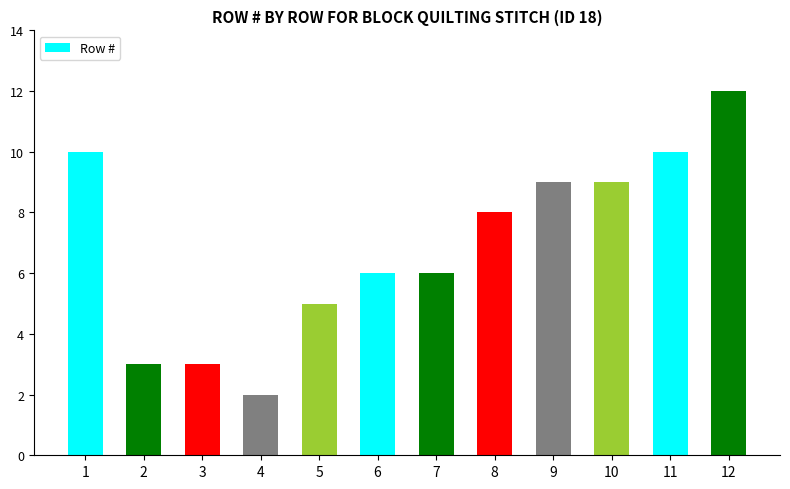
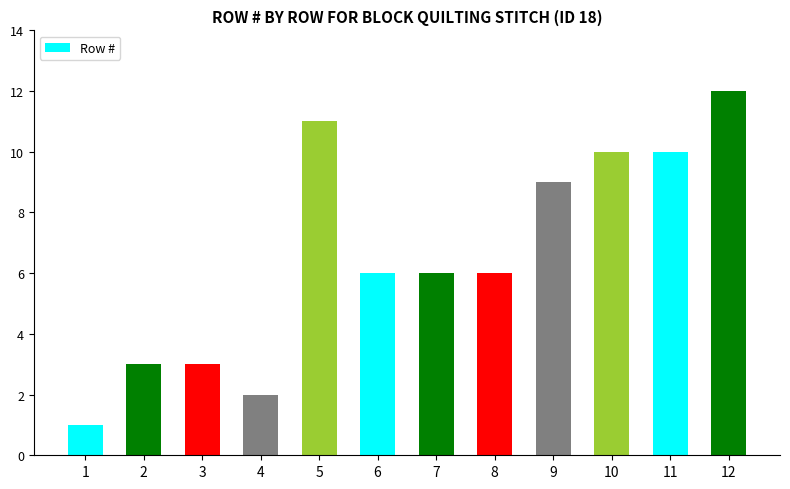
1: 10 -> 1
5: 5 -> 11
8: 8 -> 6
10: 9 -> 10
